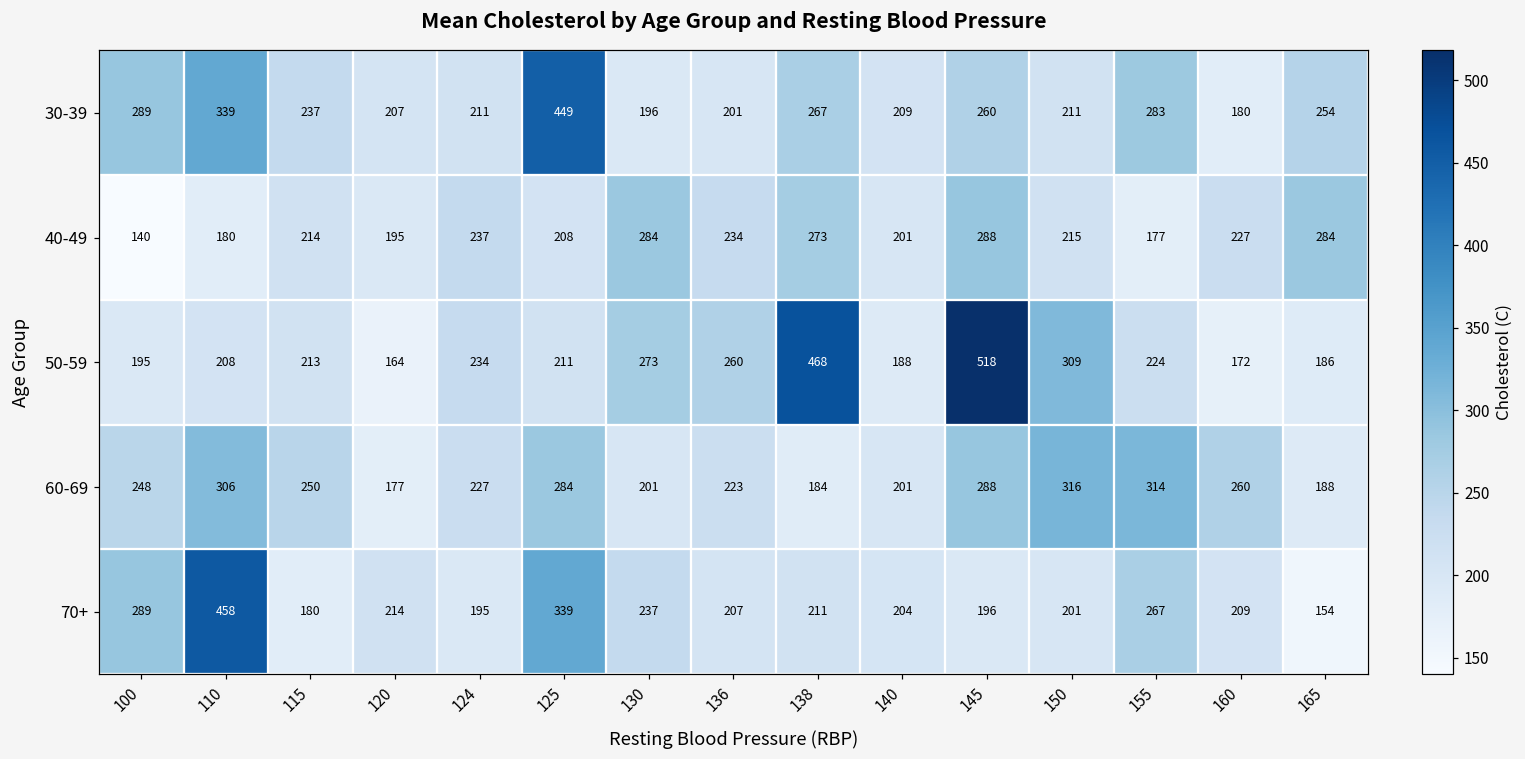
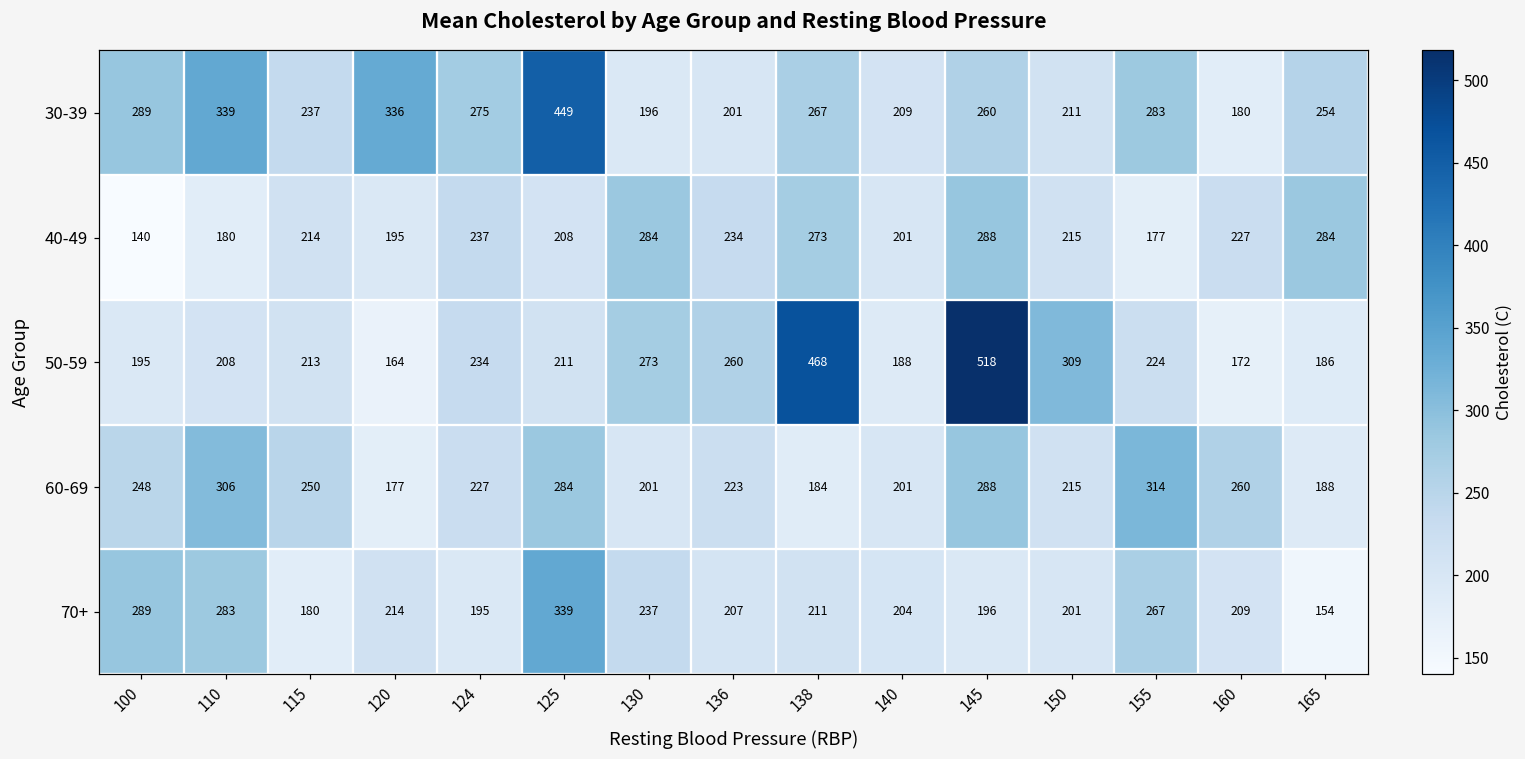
30-39, 120: 207 -> 336
30-39, 124: 211 -> 275
60-69, 150: 316 -> 215
70+, 110: 458 -> 283
